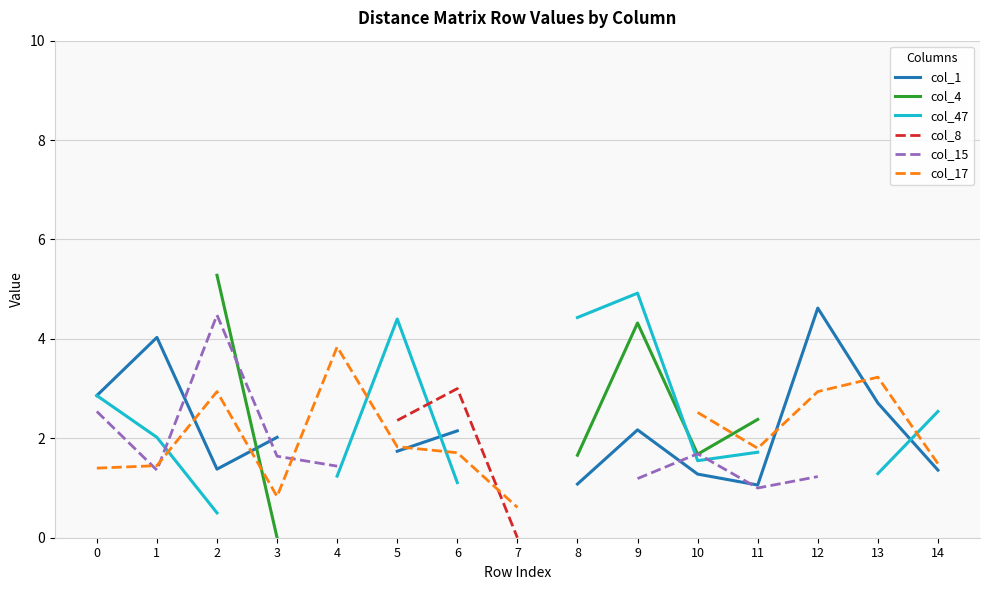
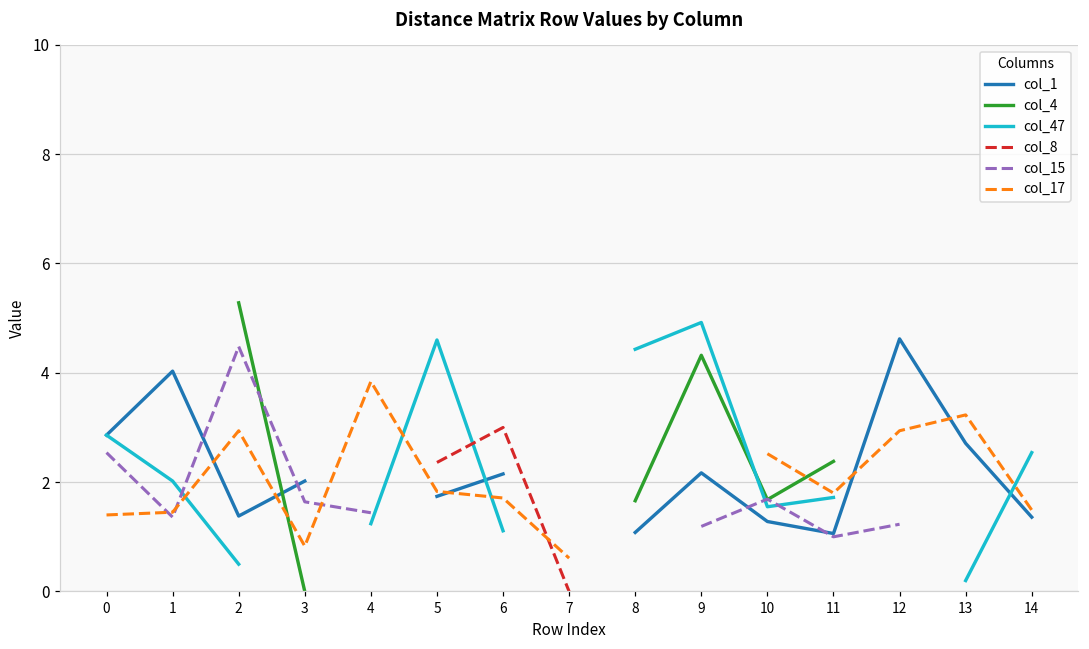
col_47, 5: 4.4 -> 4.6
col_47, 13: 1.3 -> 0.2
